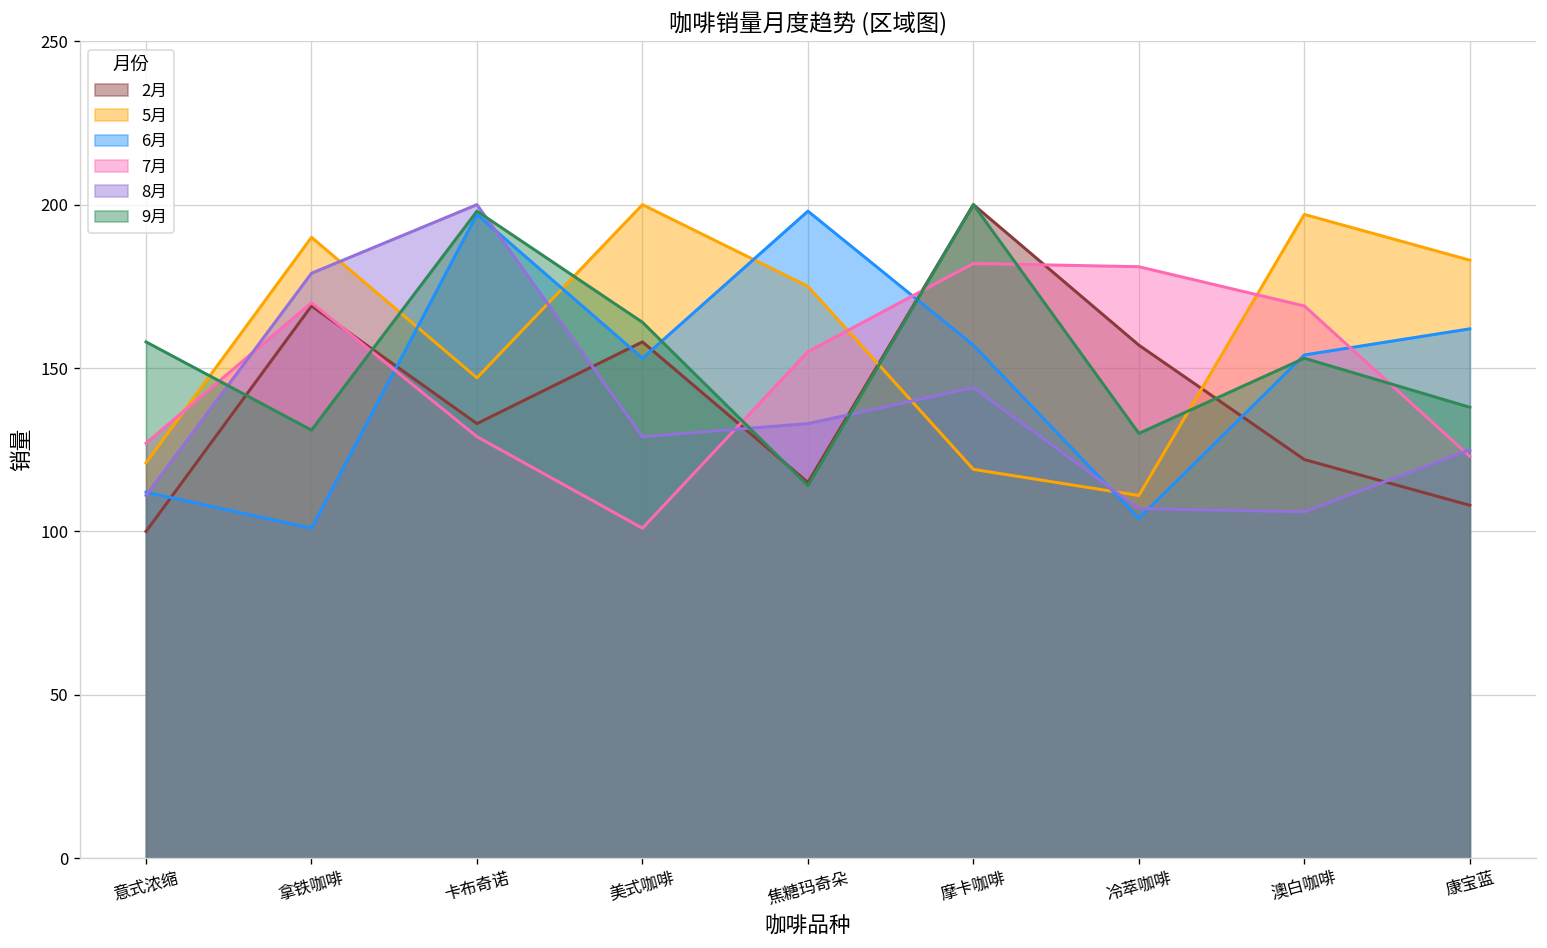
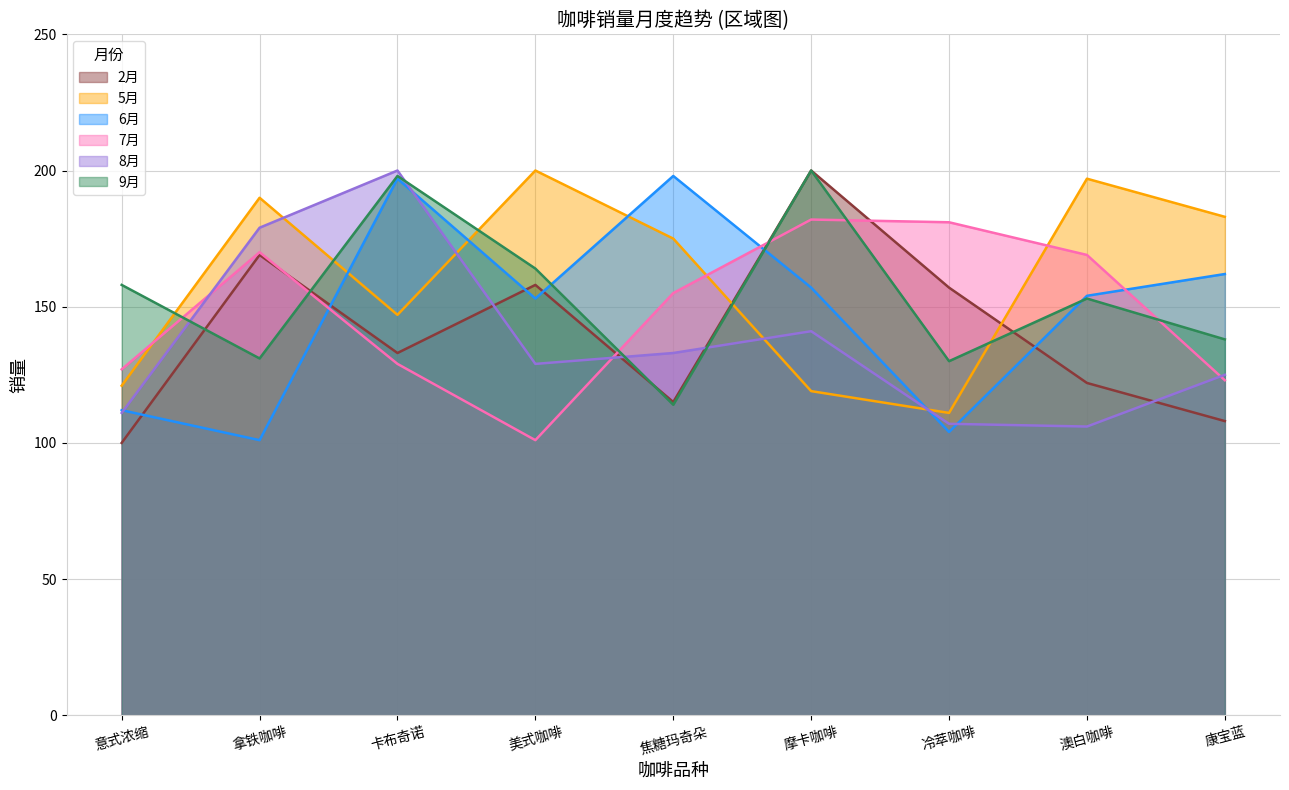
8月, 摩卡咖啡: 144 -> 141
